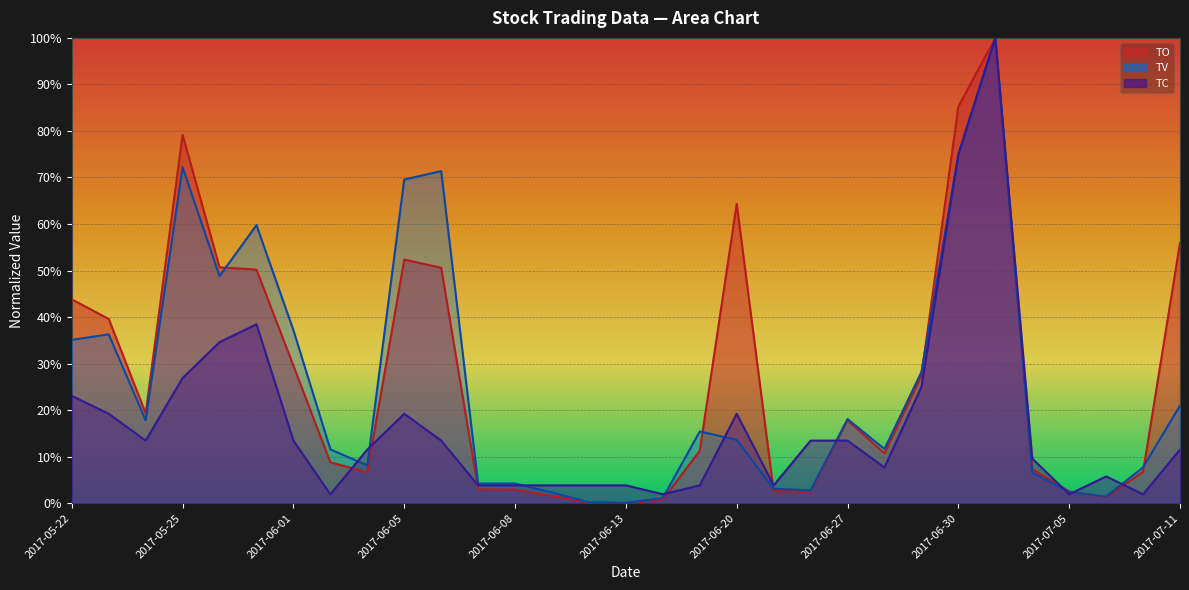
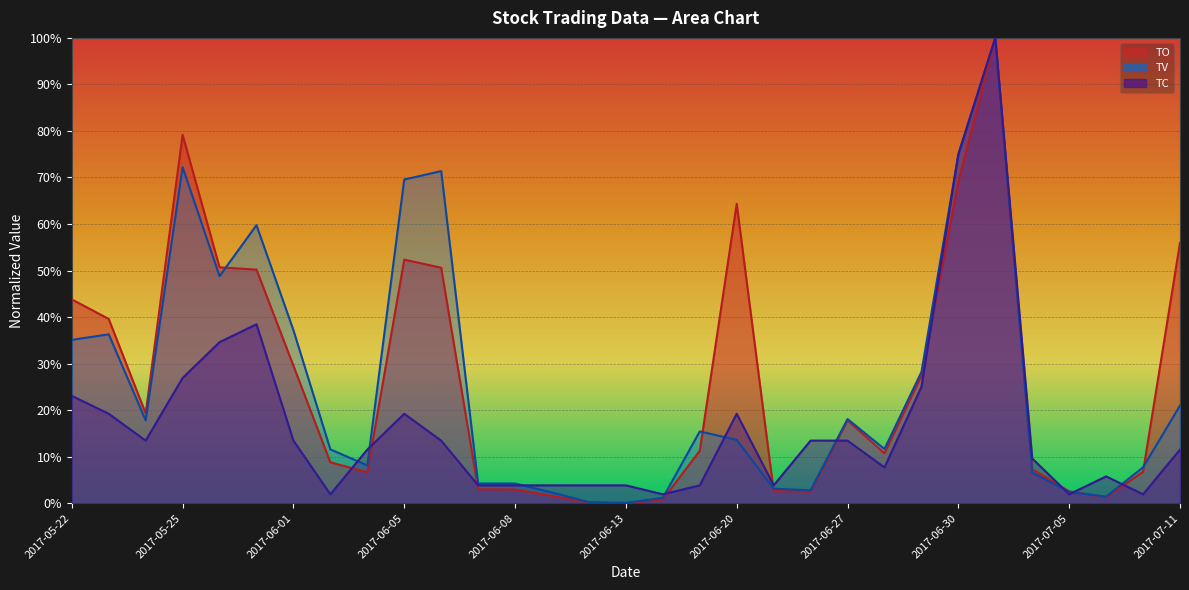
TO, 2017-06-30: 85% -> 69%
